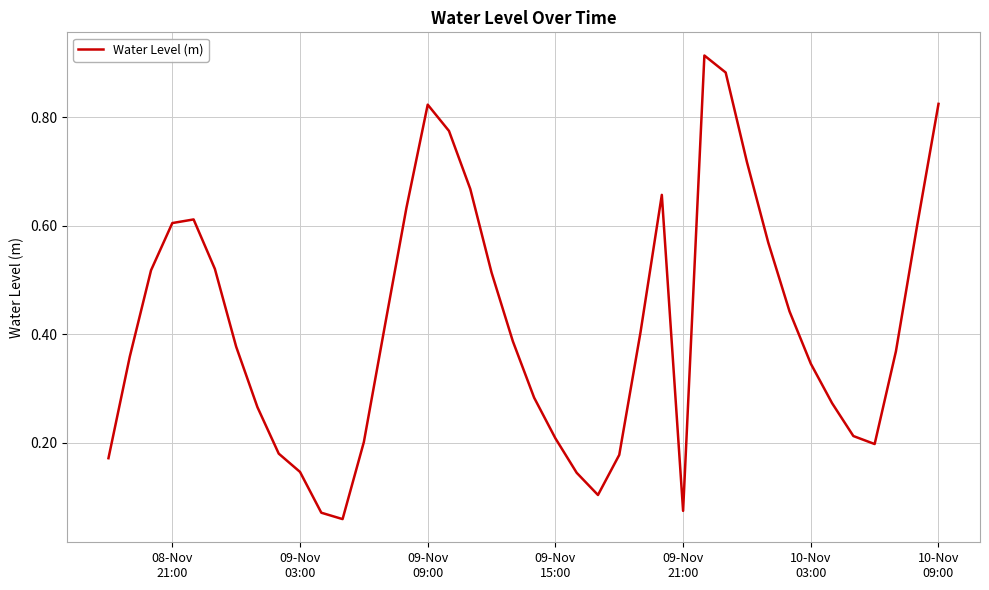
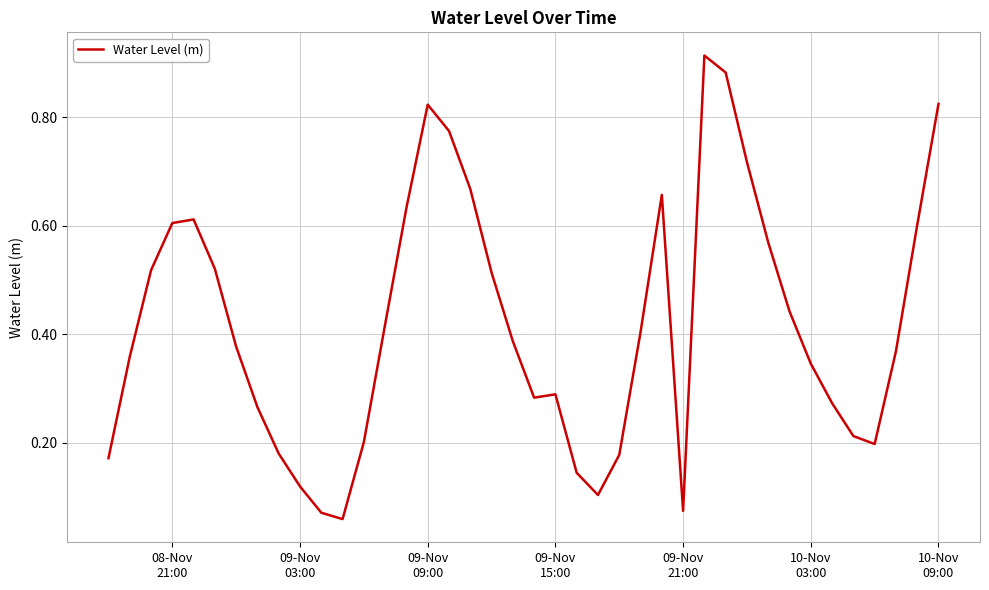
09-Nov 03:00: 0.15 -> 0.12
09-Nov 15:00: 0.21 -> 0.29
